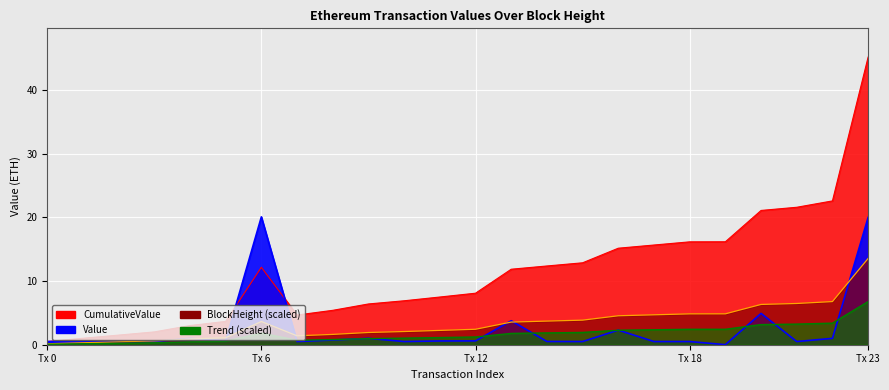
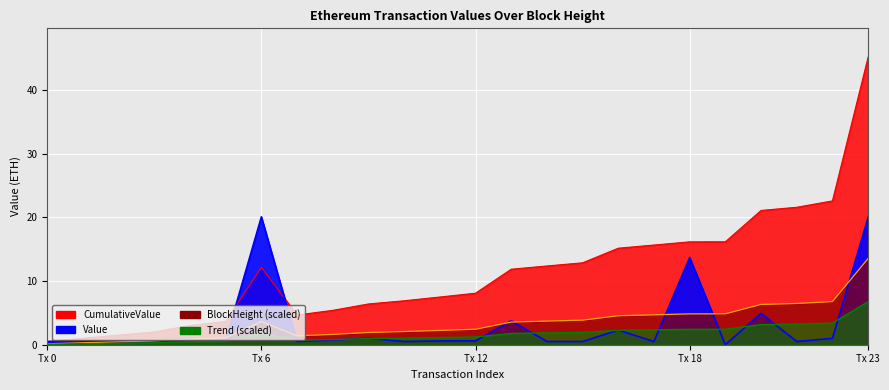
Value, Tx 18: 1 -> 14
